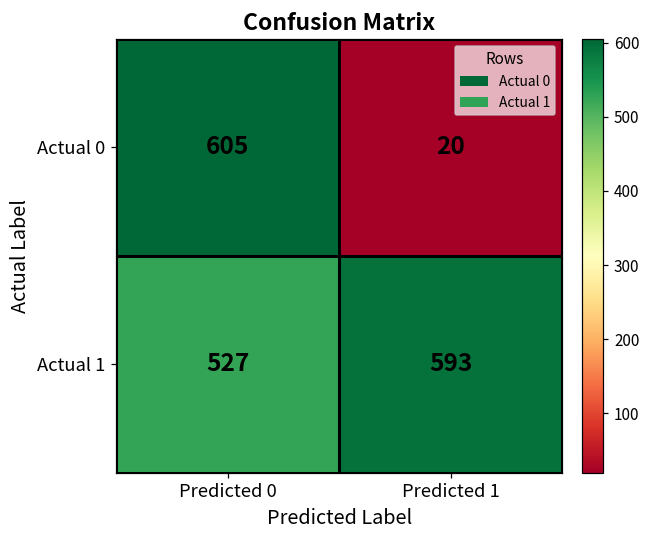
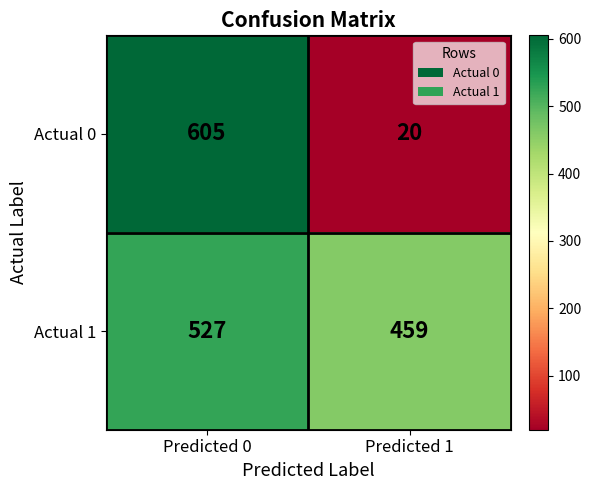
Actual 1, Predicted 1: 593 -> 459
